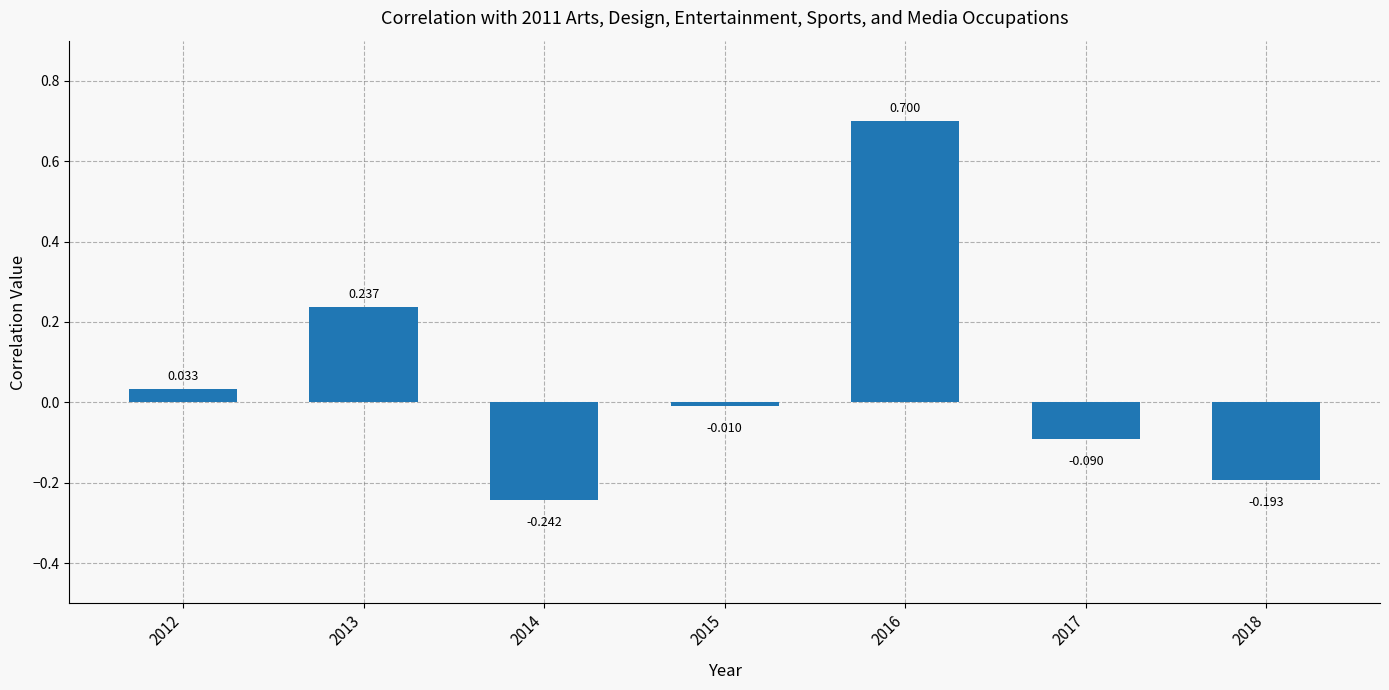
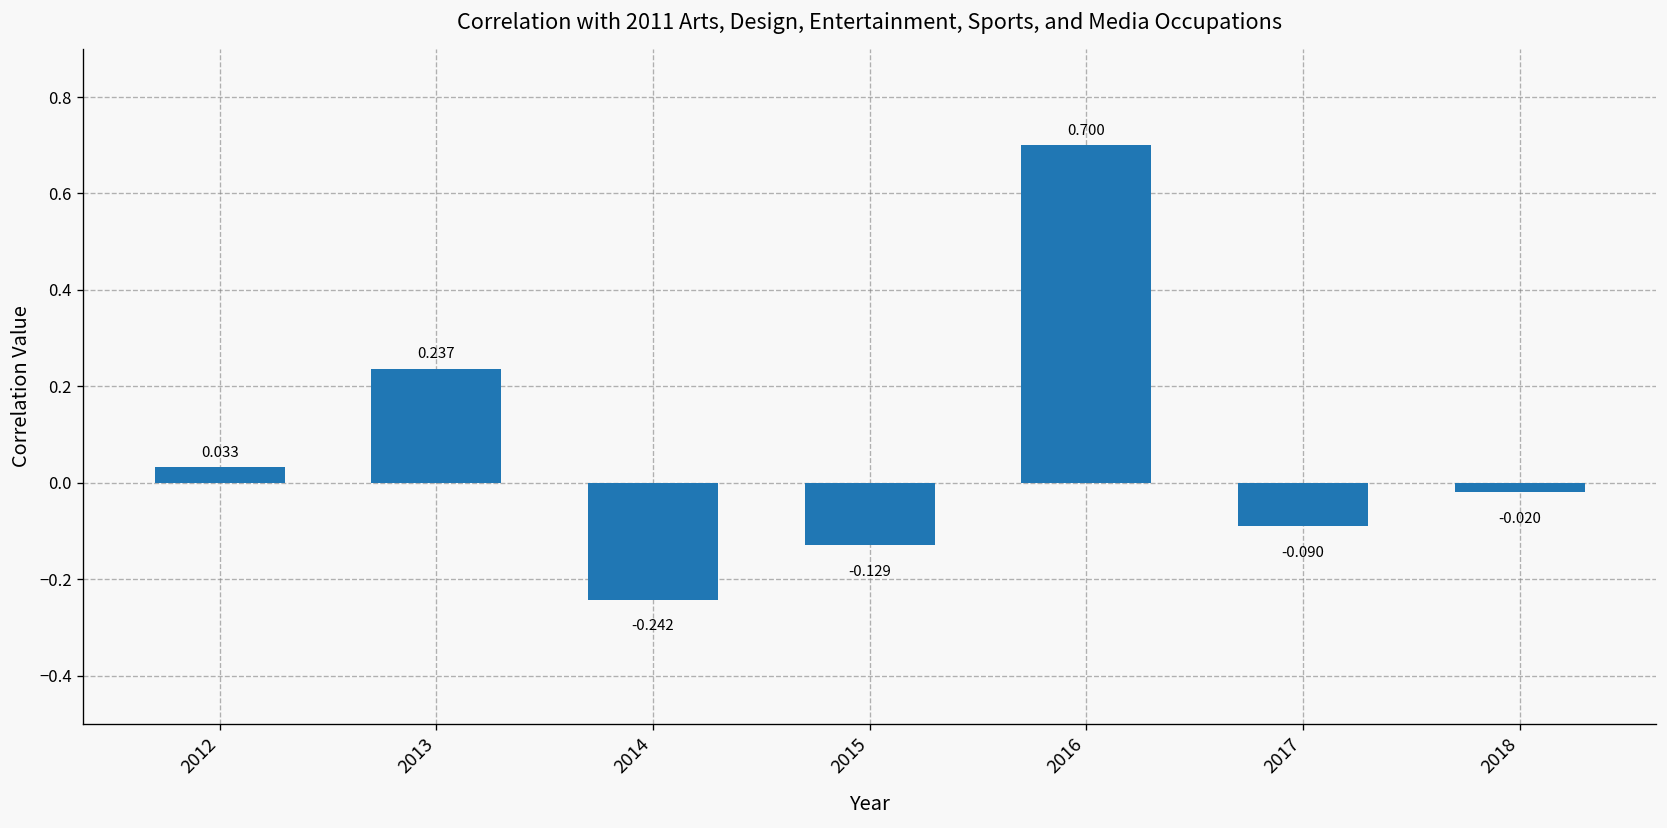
2015: -0.010 -> -0.129
2018: -0.193 -> -0.020
